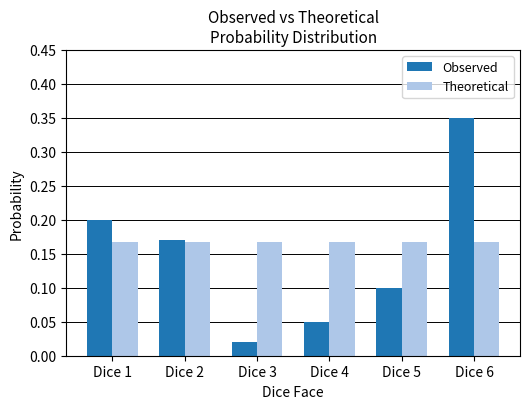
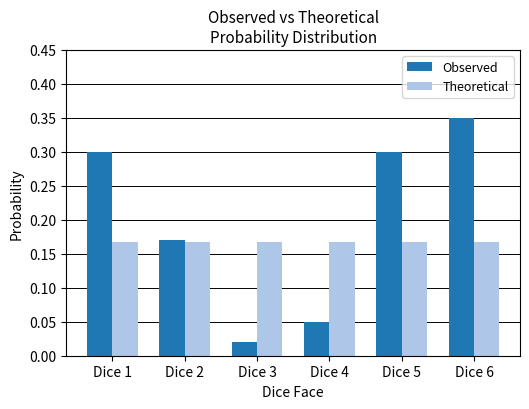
Observed, Dice 1: 0.2 -> 0.3
Observed, Dice 5: 0.1 -> 0.3
